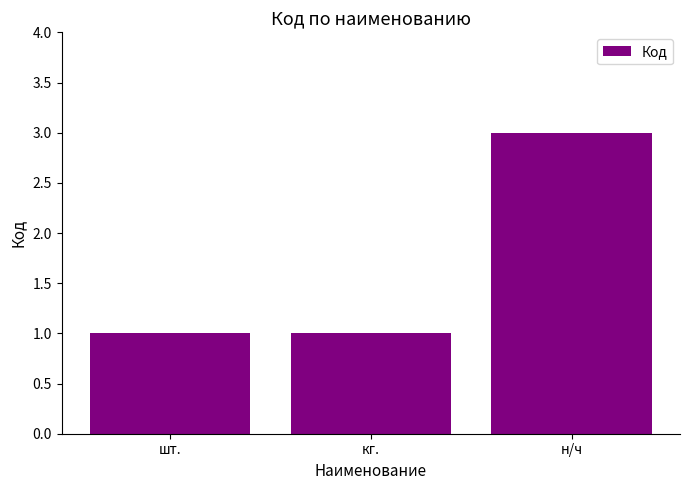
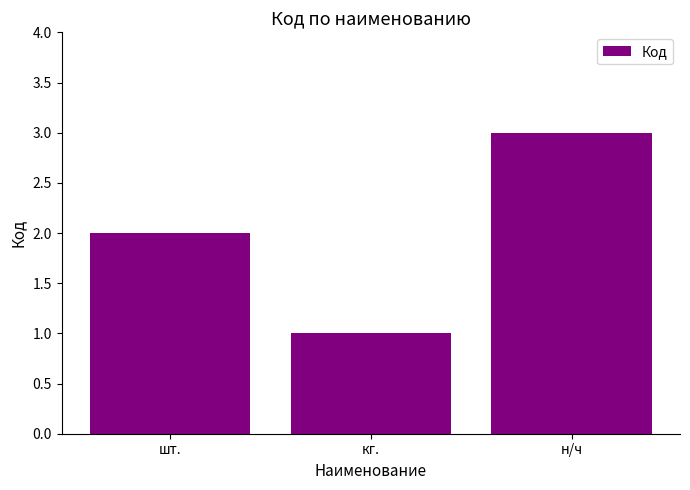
шт.: 1 -> 2
